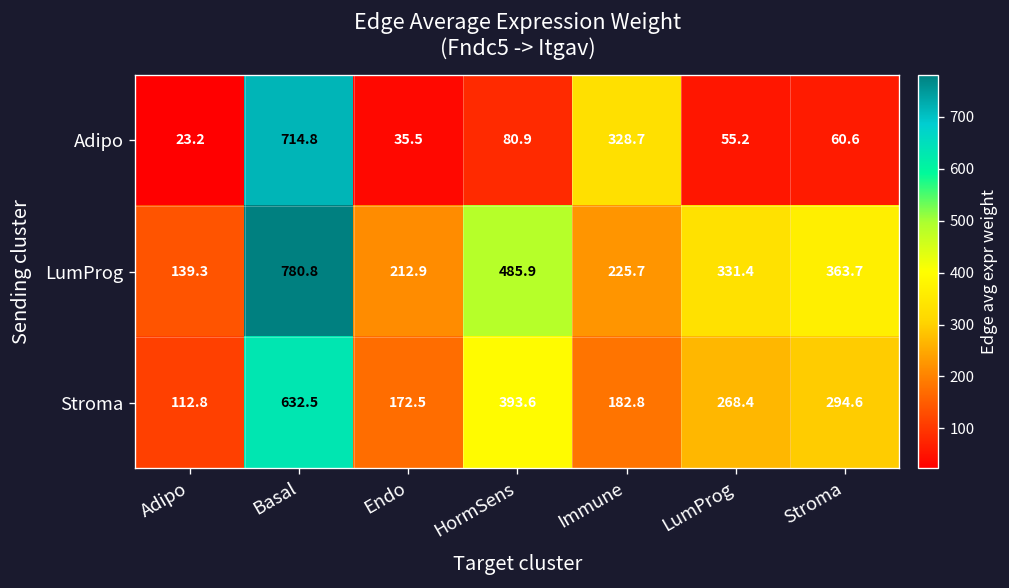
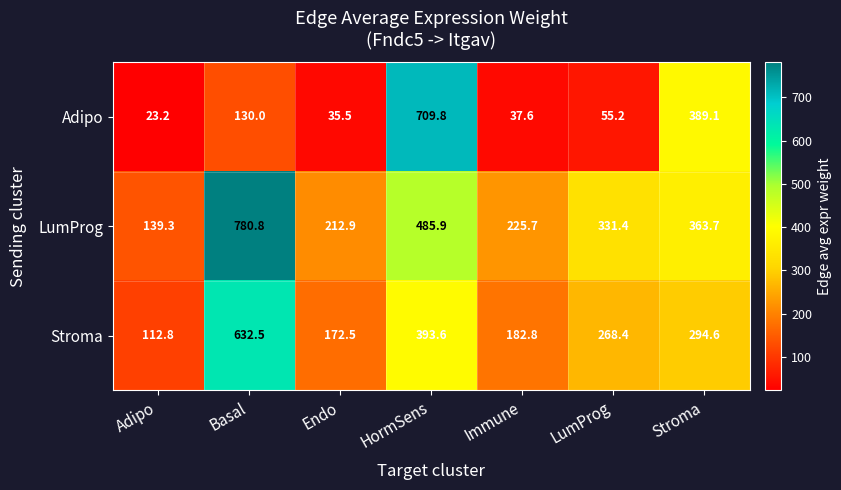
Adipo, Basal: 714.8 -> 130.0
Adipo, HormSens: 80.9 -> 709.8
Adipo, Immune: 328.7 -> 37.6
Adipo, Stroma: 60.6 -> 389.1
